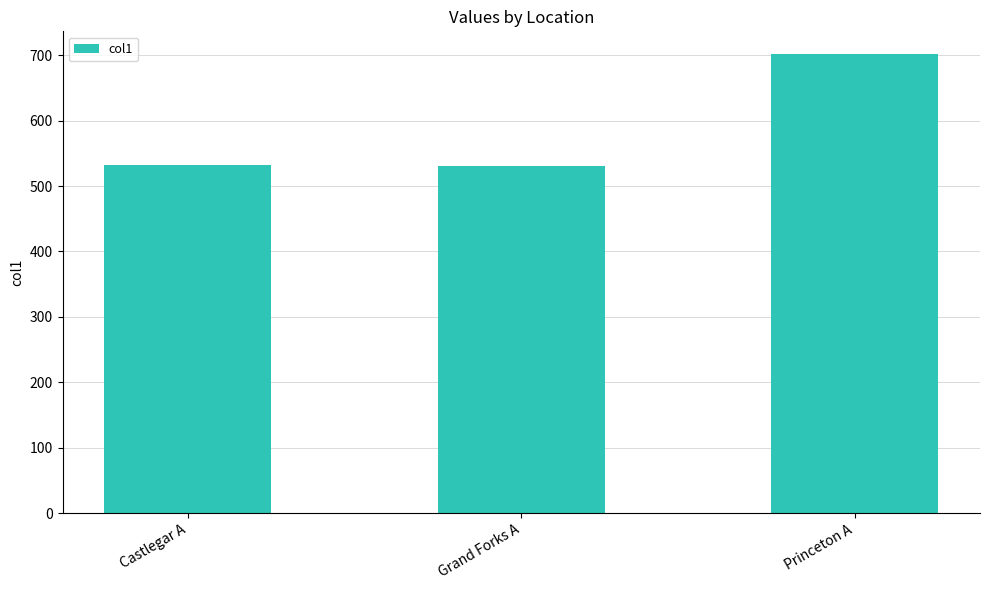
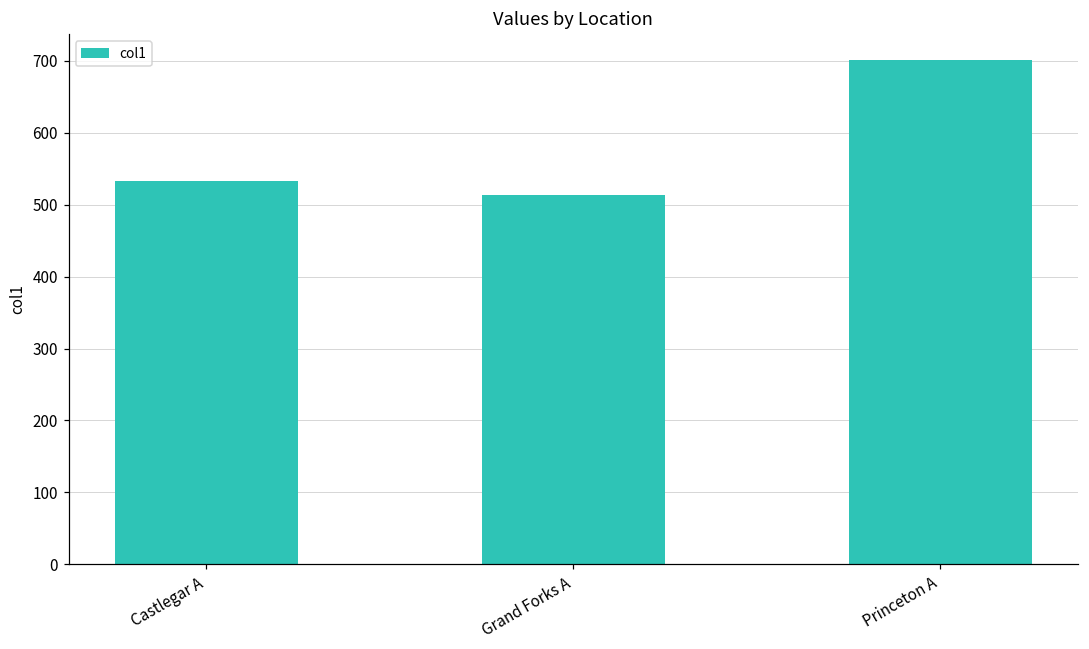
Grand Forks A: 530 -> 510
